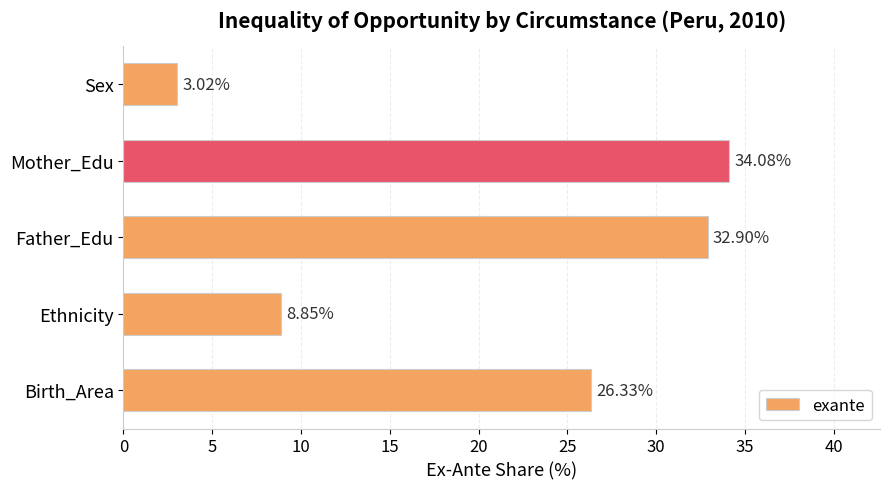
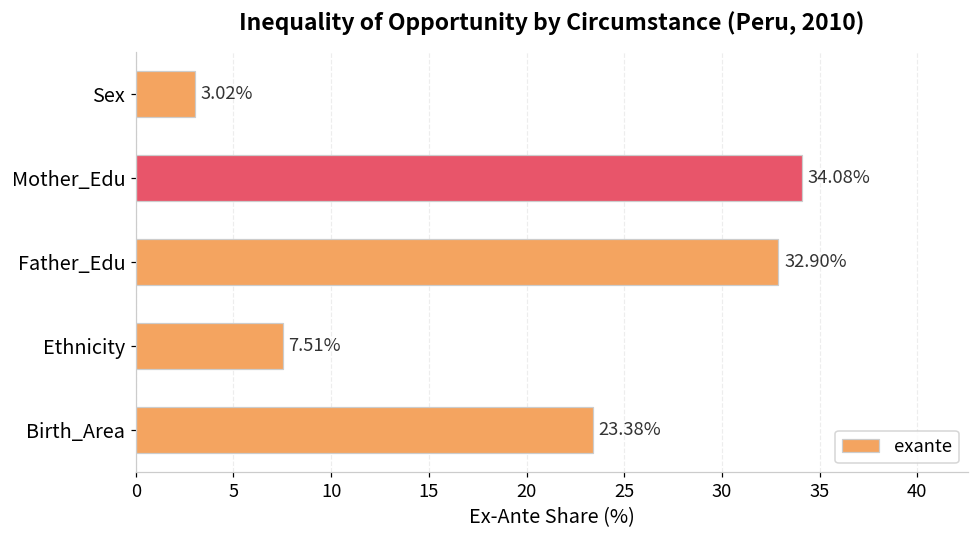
Ethnicity: 8.85% -> 7.51%
Birth_Area: 26.33% -> 23.38%
